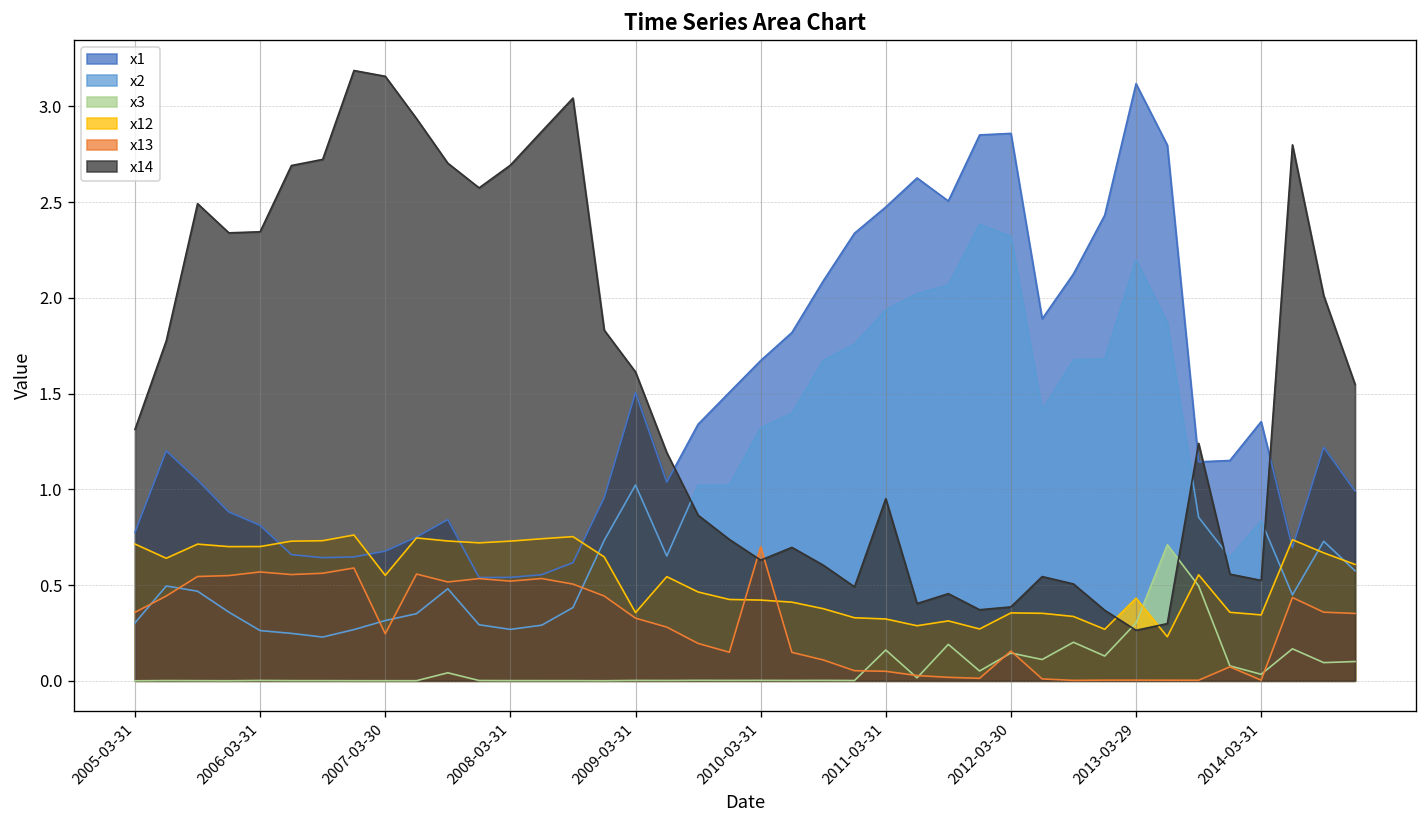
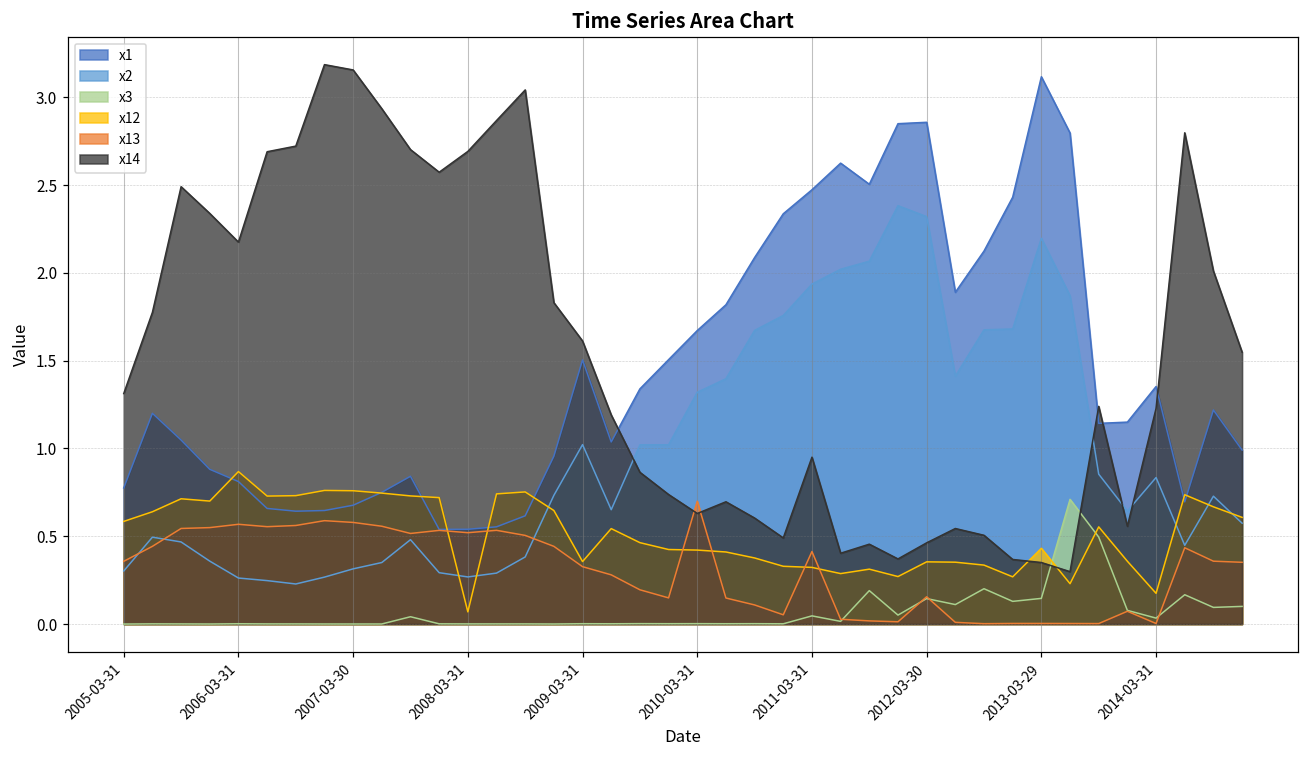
x12, 2005-03-31: 0.71 -> 0.58
x12, 2006-03-31: 0.70 -> 0.87
x14, 2006-03-31: 2.34 -> 2.18
x12, 2007-03-30: 0.55 -> 0.76
x13, 2007-03-30: 0.25 -> 0.58
x12, 2008-03-31: 0.73 -> 0.07
x3, 2011-03-31: 0.16 -> 0.05
x13, 2011-03-31: 0.05 -> 0.41
x14, 2012-03-30: 0.39 -> 0.46
x3, 2013-03-29: 0.30 -> 0.15
x14, 2013-03-29: 0.26 -> 0.35
x12, 2014-03-31: 0.34 -> 0.18
x14, 2014-03-31: 0.52 -> 1.23
